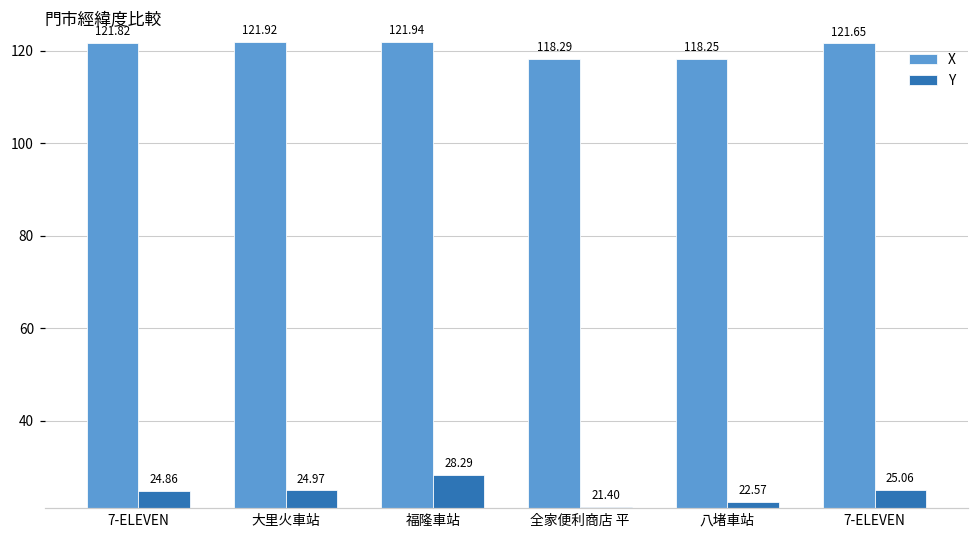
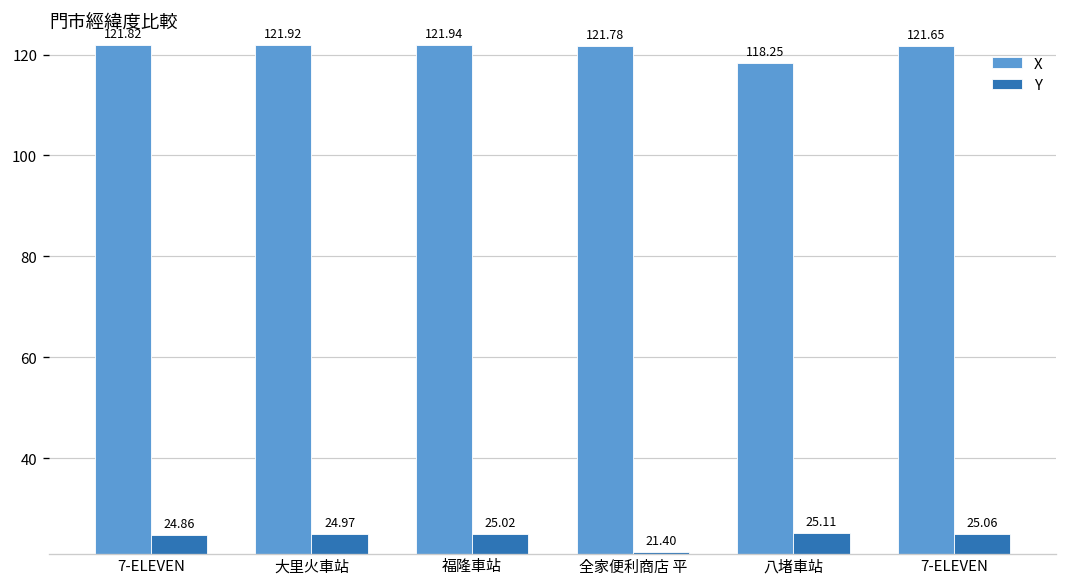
Y, 福隆車站: 28.29 -> 25.02
X, 全家便利商店 平: 118.29 -> 121.78
Y, 八堵車站: 22.57 -> 25.11
